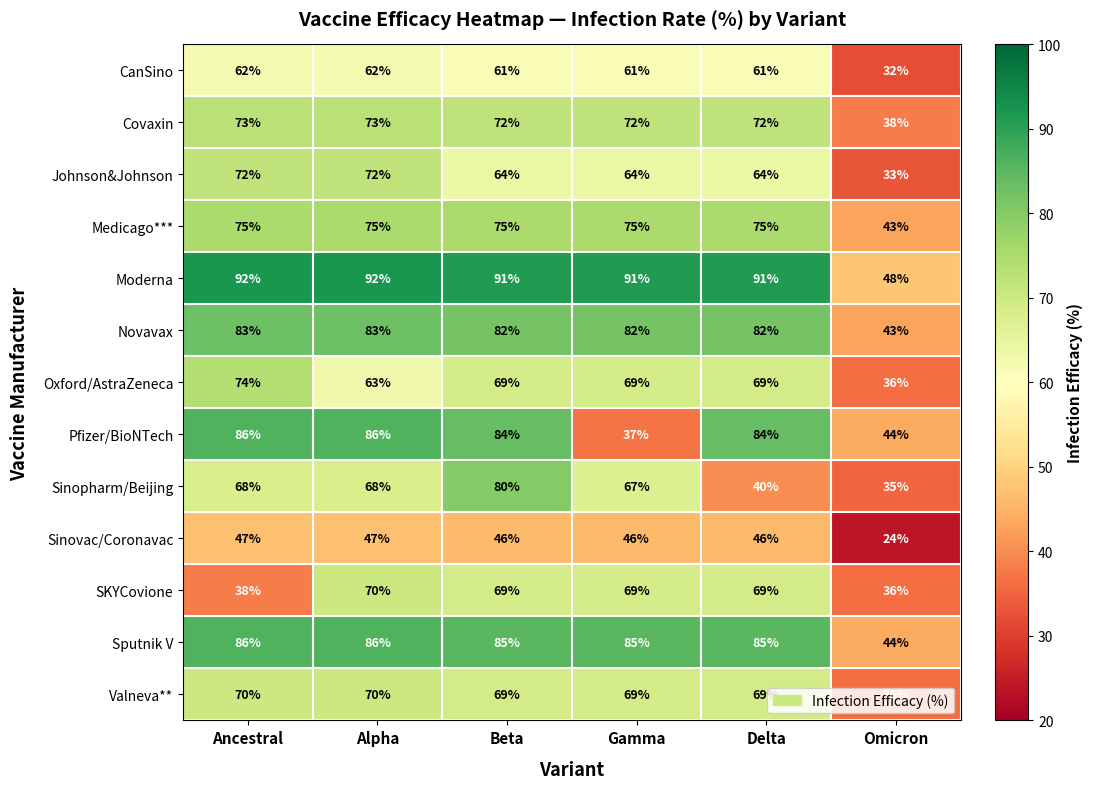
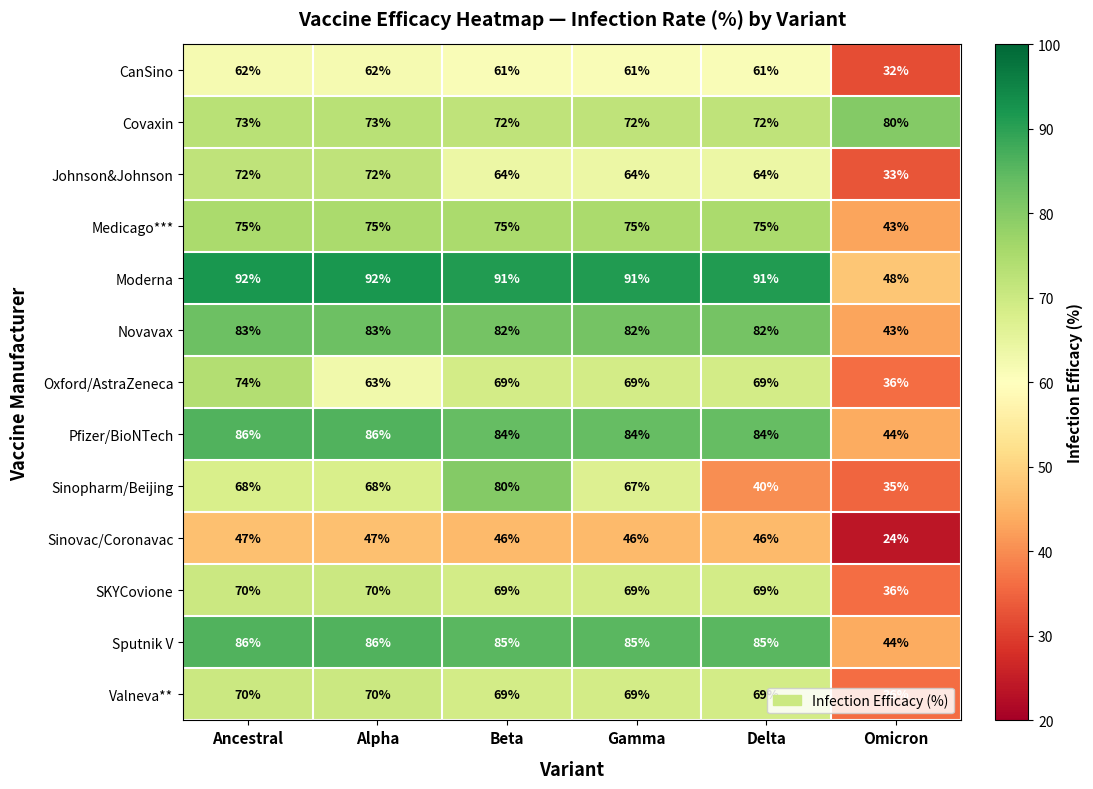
Covaxin, Omicron: 38% -> 80%
Pfizer/BioNTech, Gamma: 37% -> 84%
SKYCovione, Ancestral: 38% -> 70%
